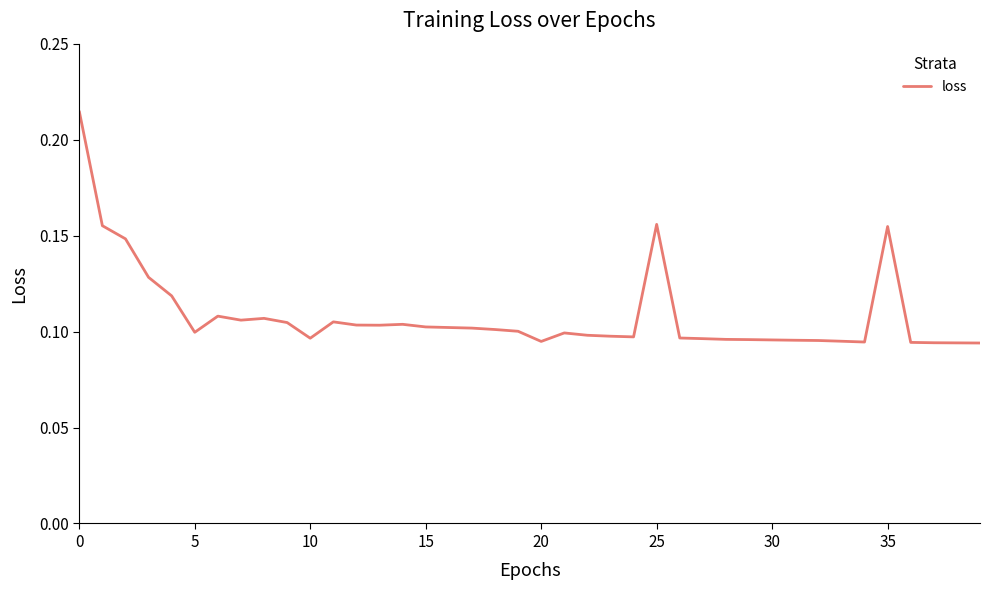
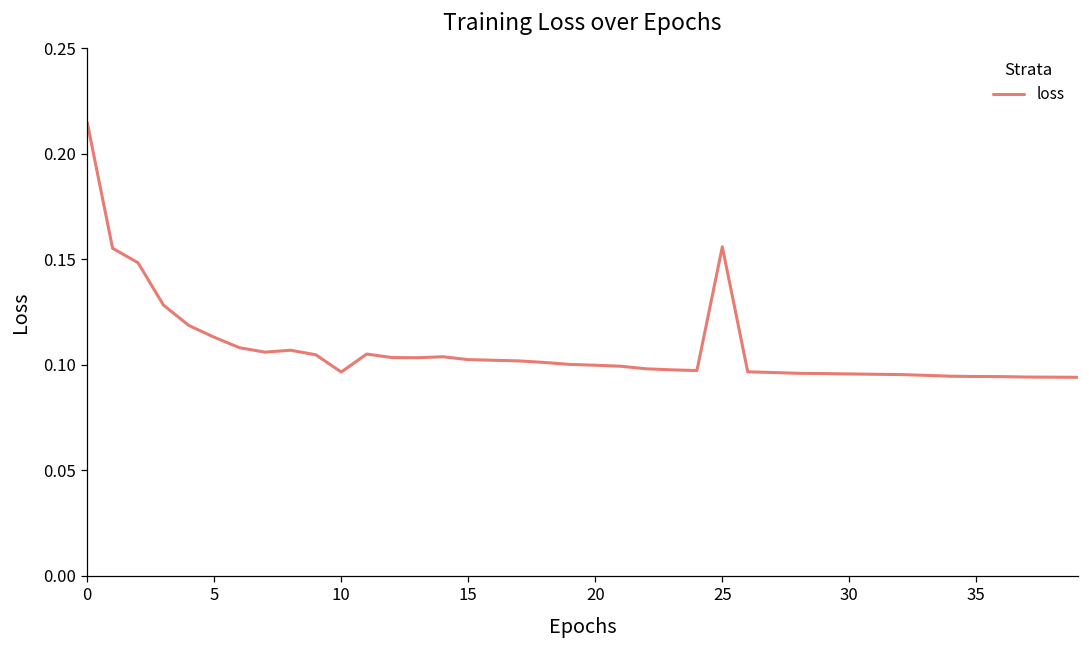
5: 0.100 -> 0.113
20: 0.095 -> 0.100
35: 0.155 -> 0.094
